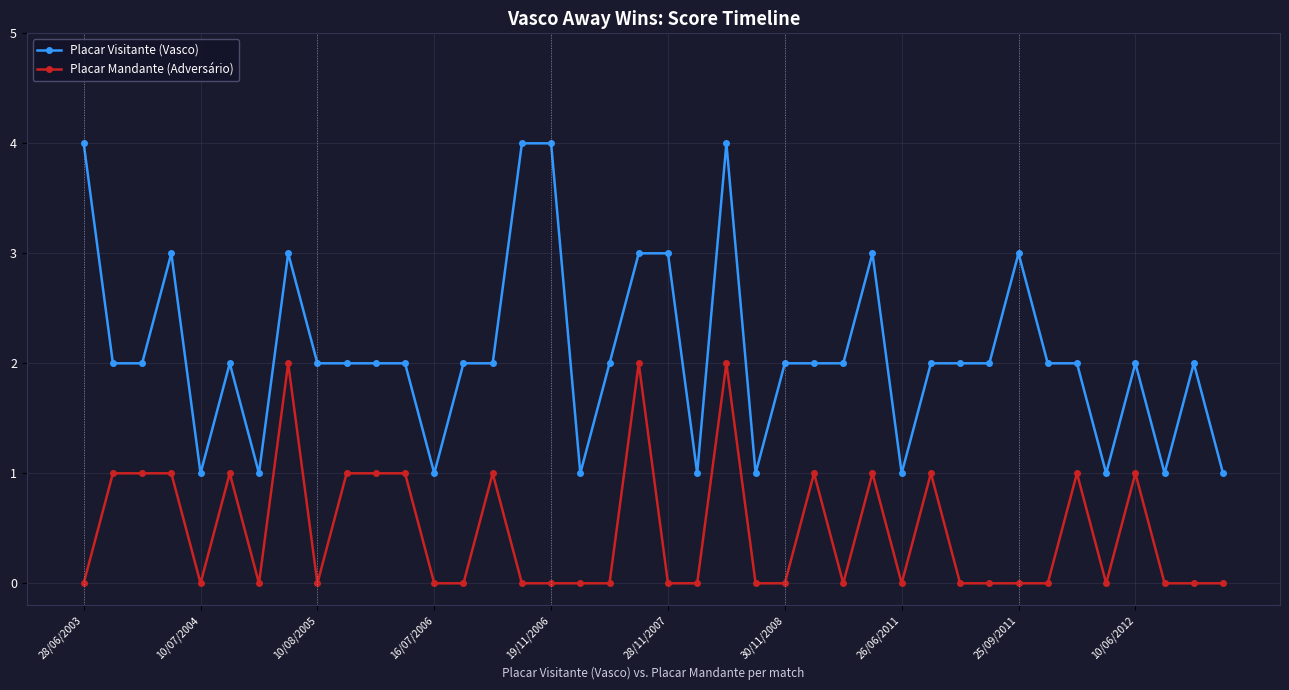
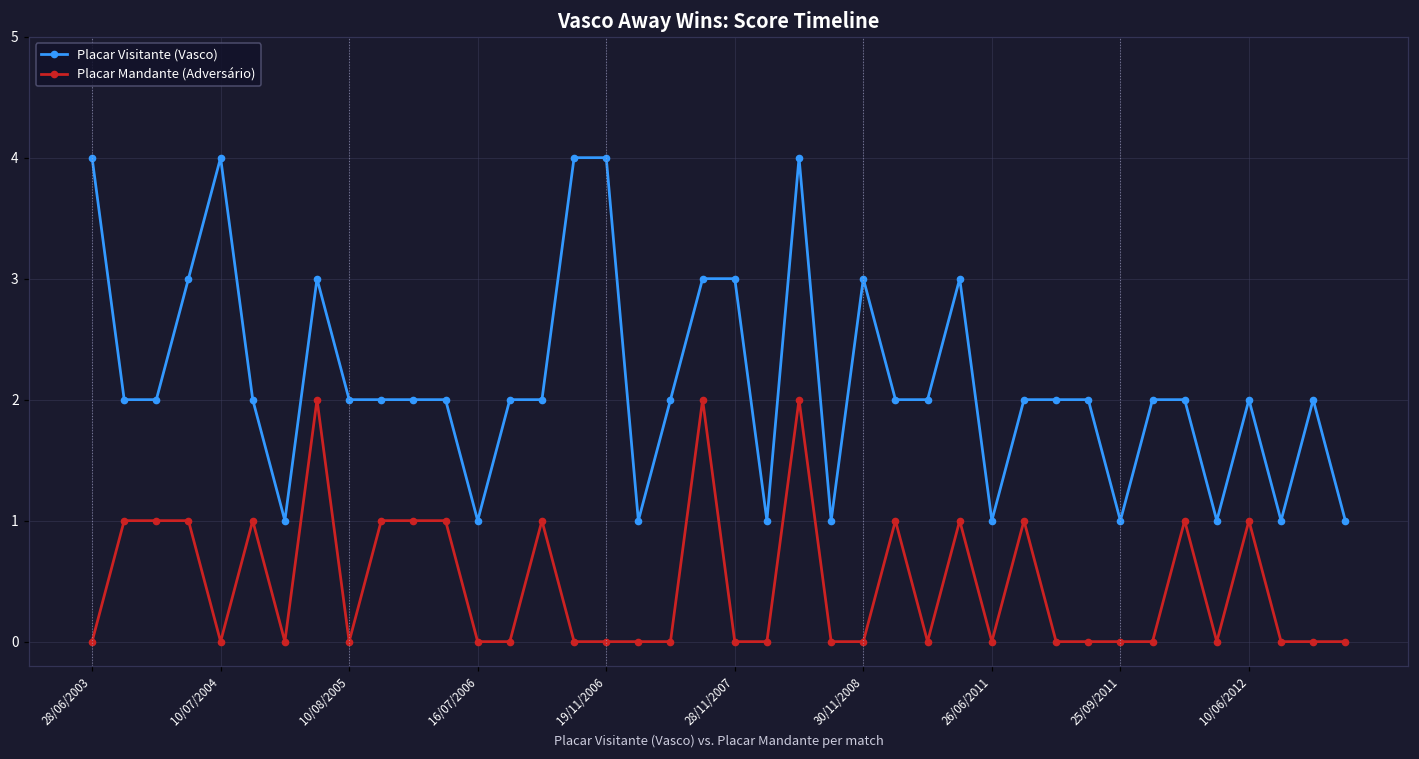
Placar Visitante (Vasco), 10/07/2004: 1 -> 4
Placar Visitante (Vasco), 30/11/2008: 2 -> 3
Placar Visitante (Vasco), 25/09/2011: 3 -> 1
